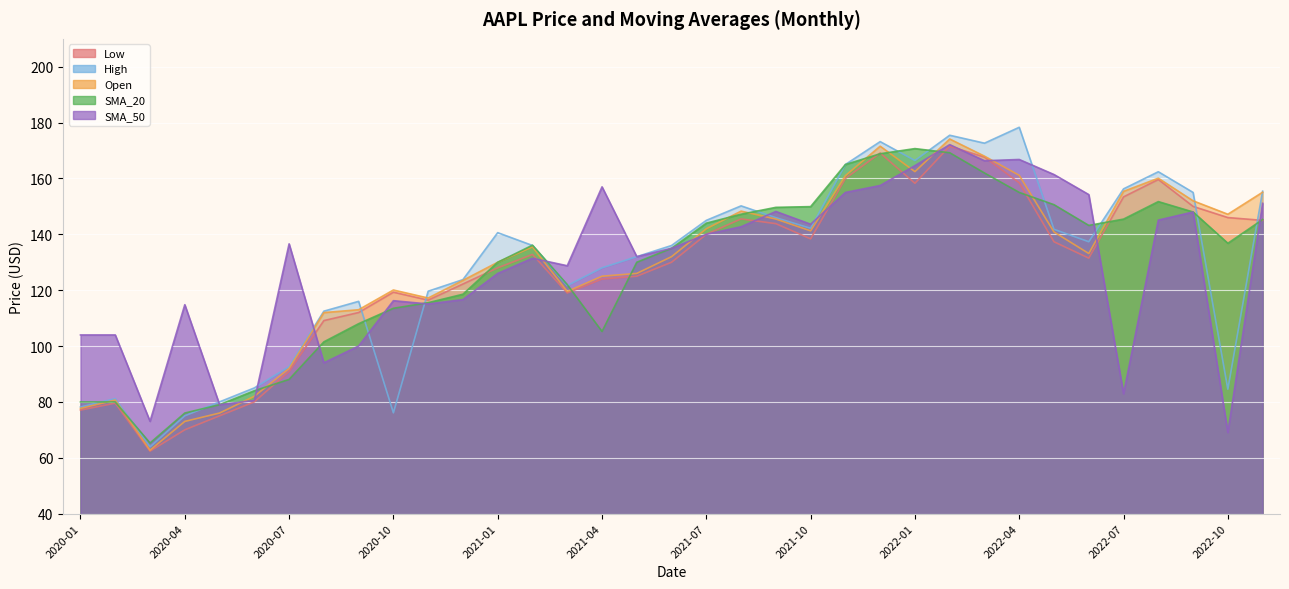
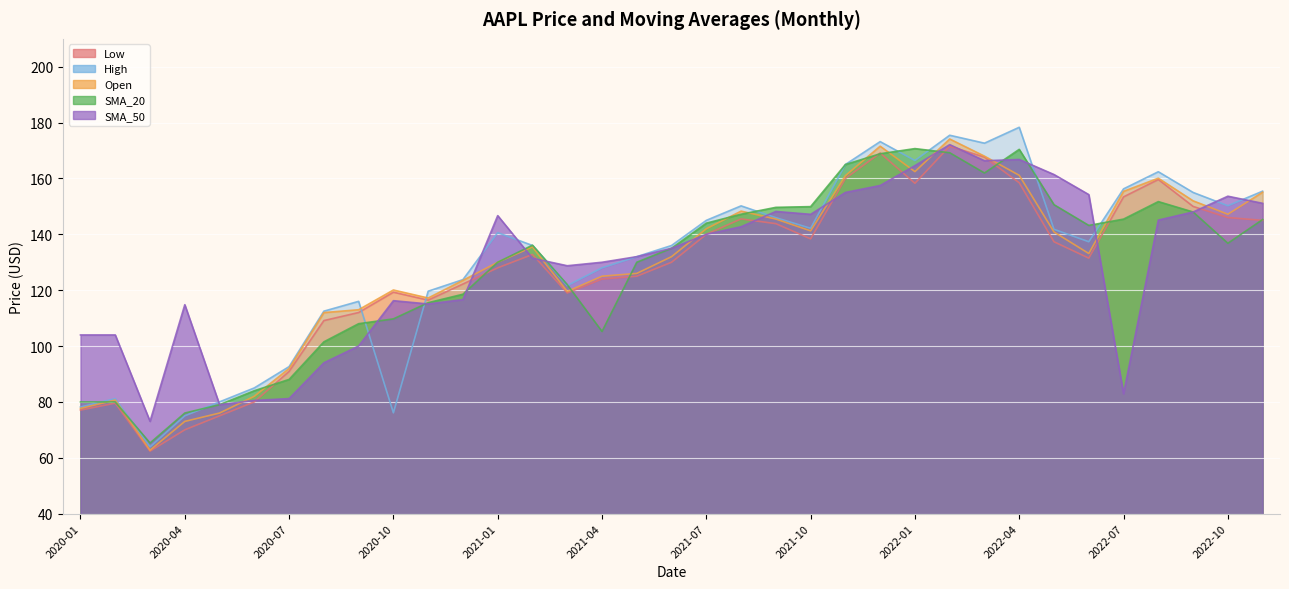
SMA_50, 2020-07: 137 -> 81
SMA_20, 2020-10: 114 -> 110
SMA_50, 2021-01: 126 -> 147
SMA_50, 2021-04: 157 -> 130
SMA_50, 2021-10: 144 -> 147
SMA_20, 2022-04: 155 -> 170
High, 2022-10: 85 -> 150
SMA_50, 2022-10: 69 -> 154
